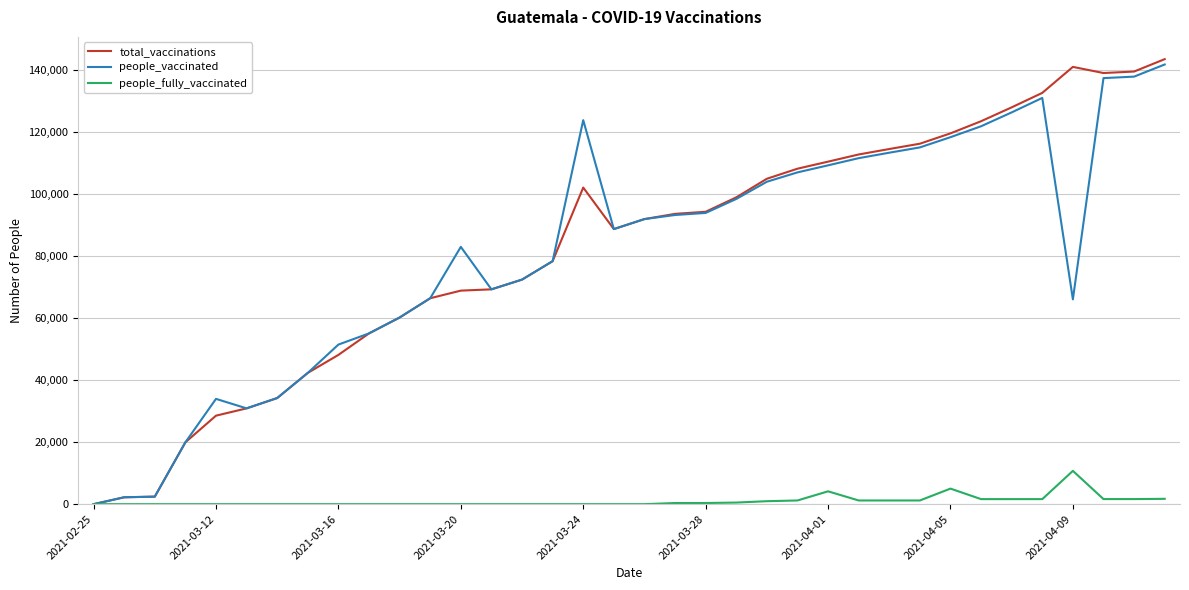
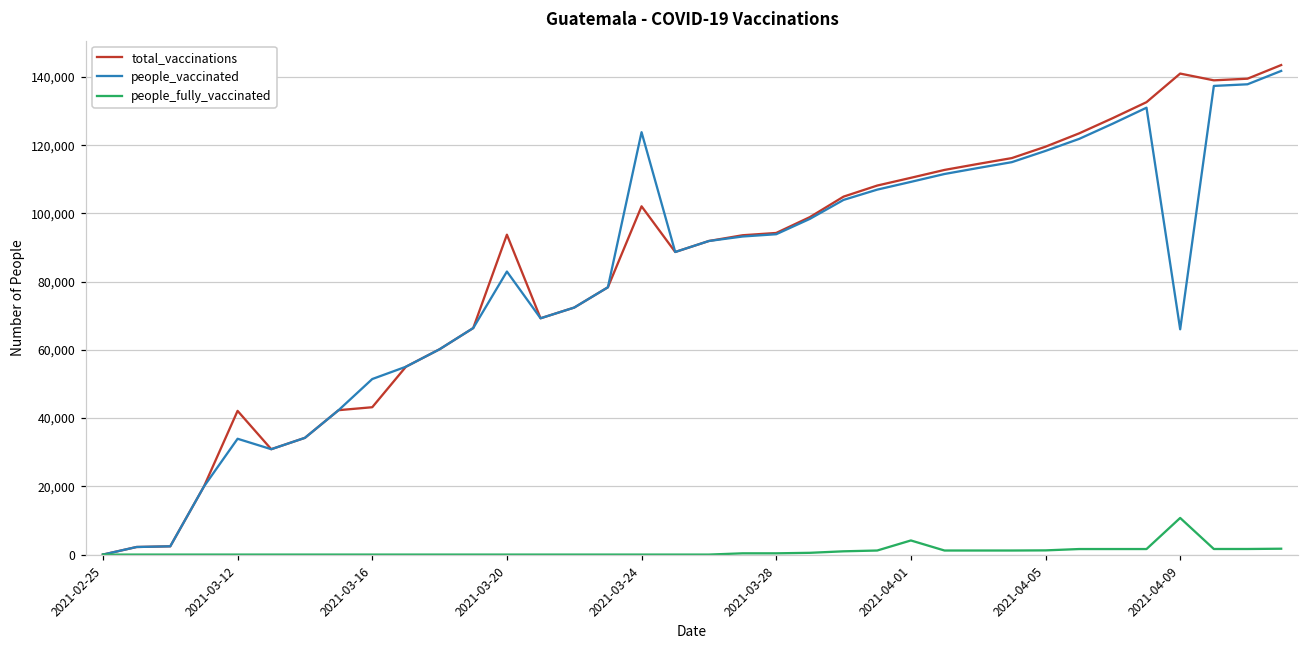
total_vaccinations, 2021-03-12: 29,000 -> 42,000
total_vaccinations, 2021-03-16: 48,000 -> 43,000
total_vaccinations, 2021-03-20: 69,000 -> 94,000
people_fully_vaccinated, 2021-04-05: 5,000 -> 1,000
